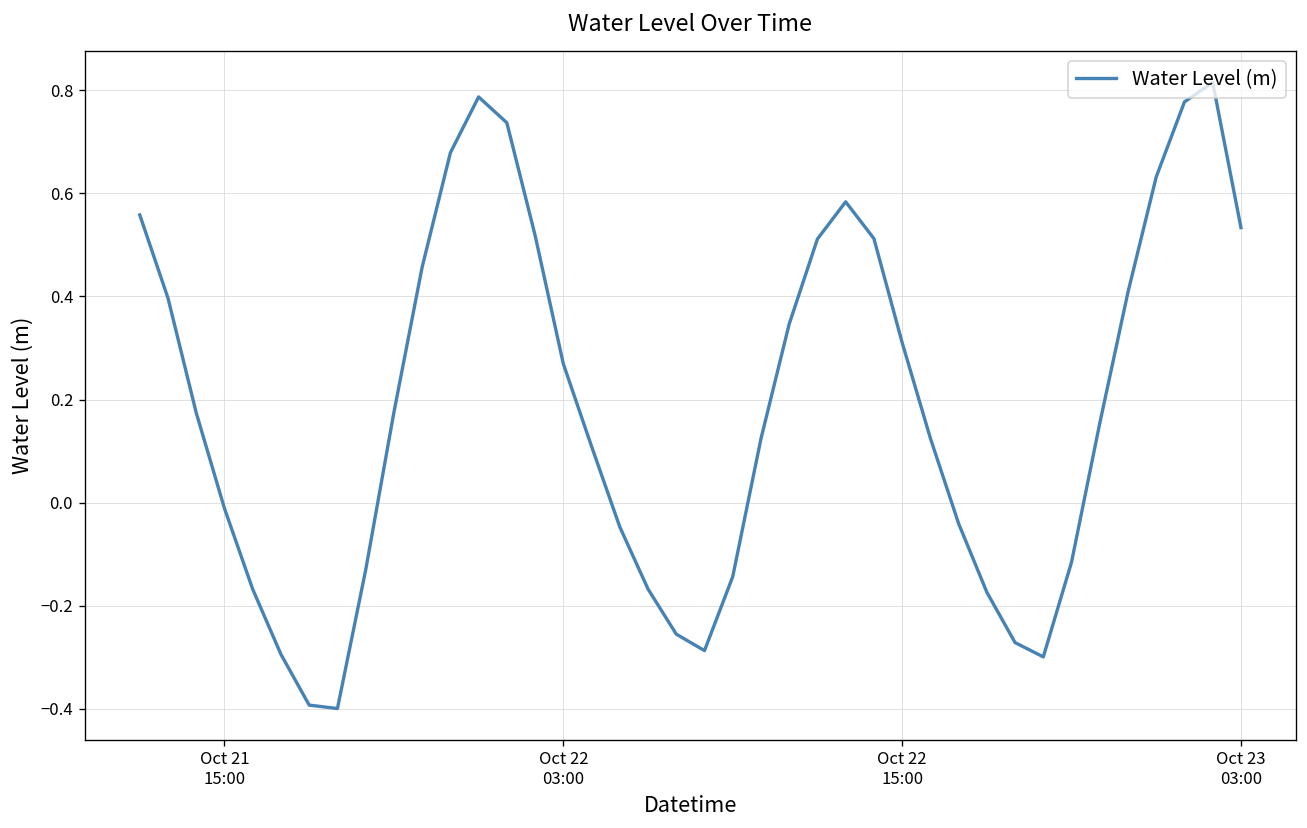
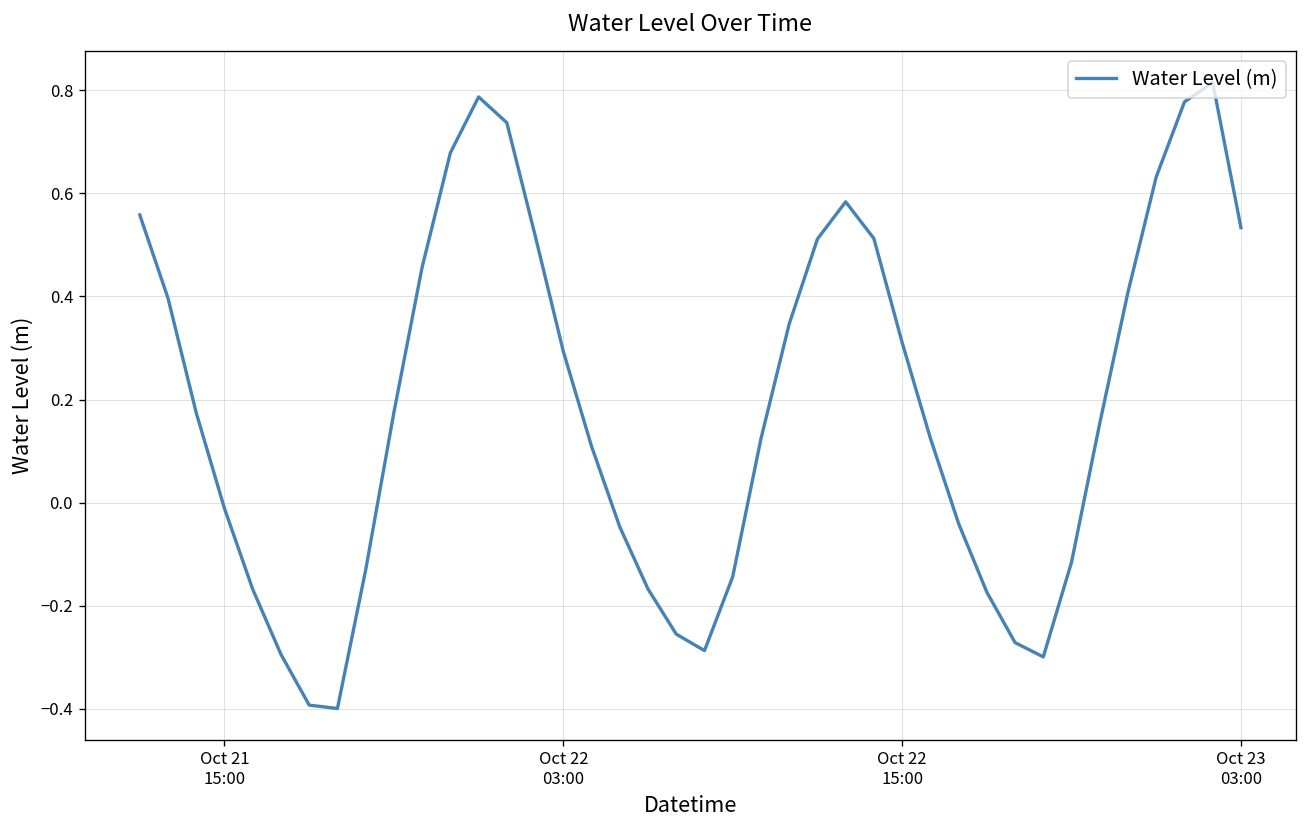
Oct 22 03:00: 0.27 -> 0.29
